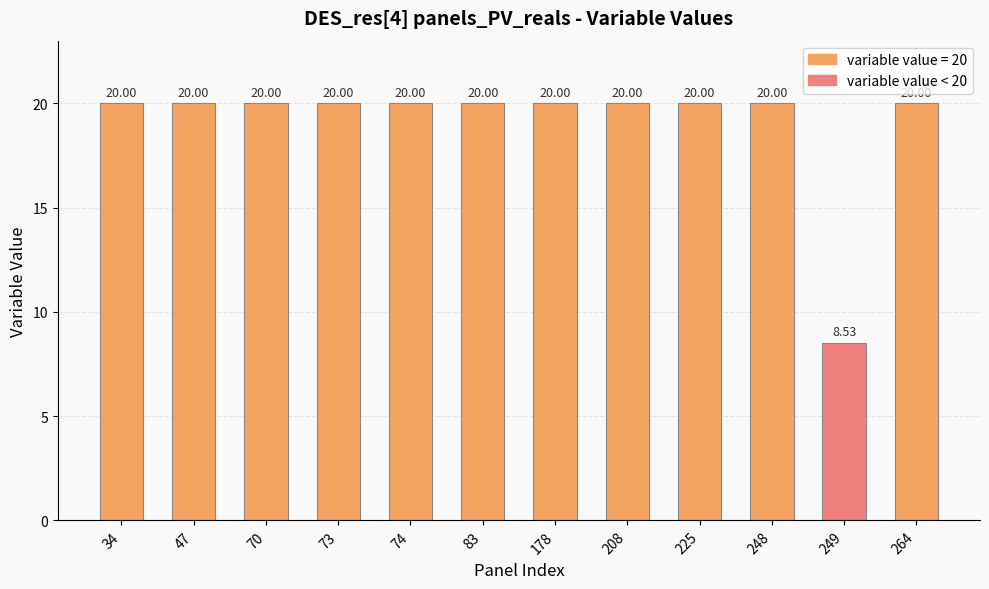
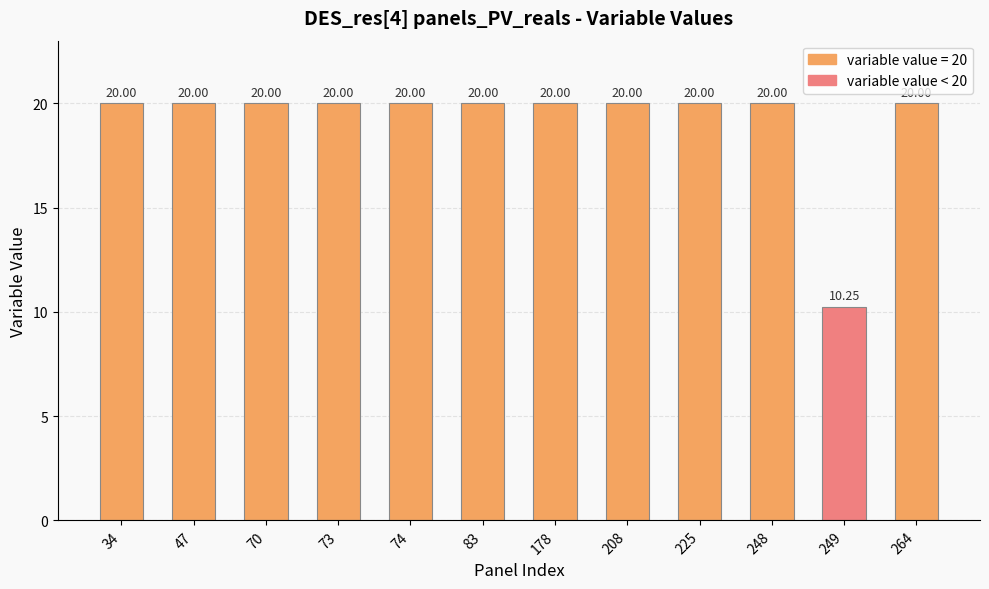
249: 8.53 -> 10.25
